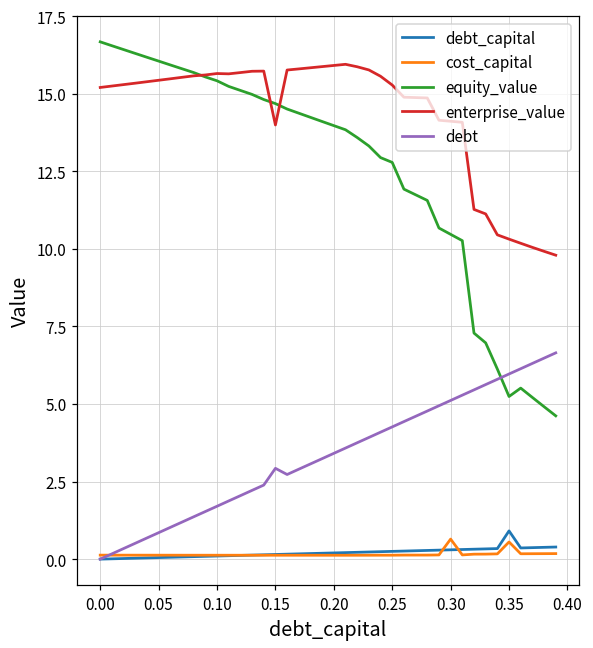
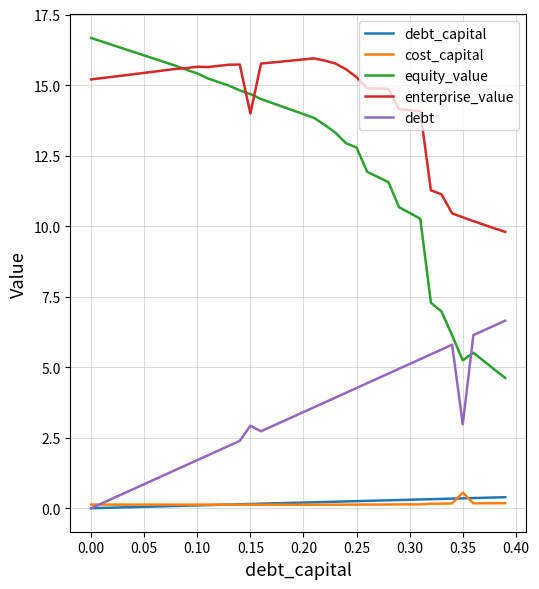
cost_capital, 0.30: 0.6 -> 0.1
debt_capital, 0.35: 0.9 -> 0.4
debt, 0.35: 6.0 -> 3.0
